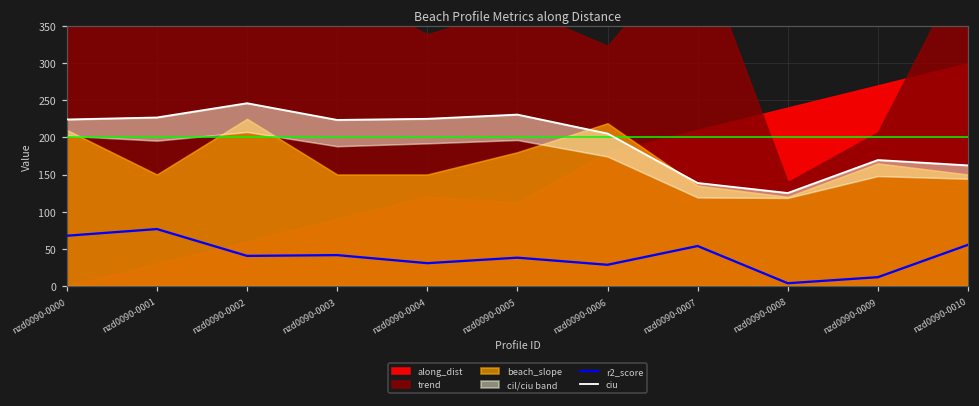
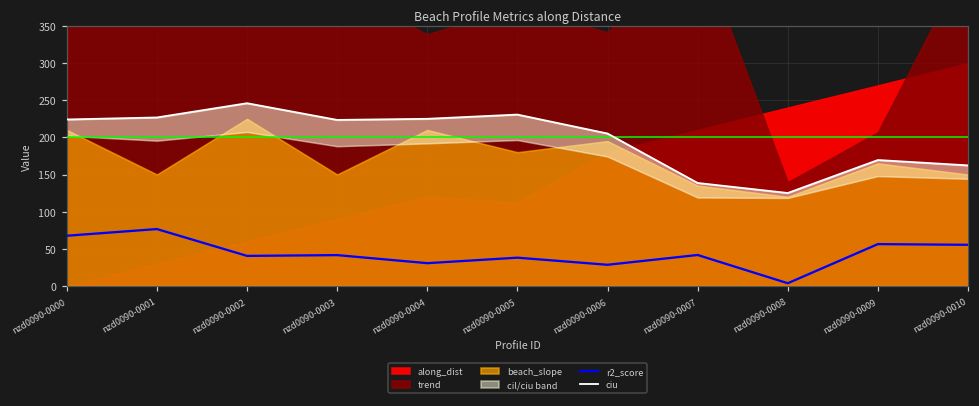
beach_slope, nzd0090-0004: 150 -> 210
trend, nzd0090-0006: 320 -> 340
beach_slope, nzd0090-0006: 220 -> 200
r2_score, nzd0090-0007: 50 -> 40
r2_score, nzd0090-0009: 10 -> 60
